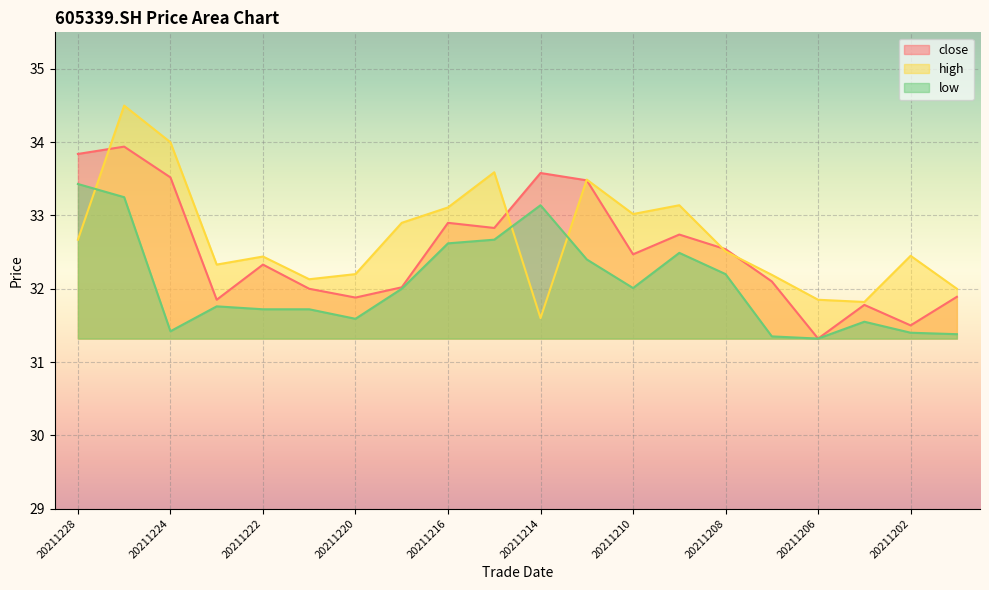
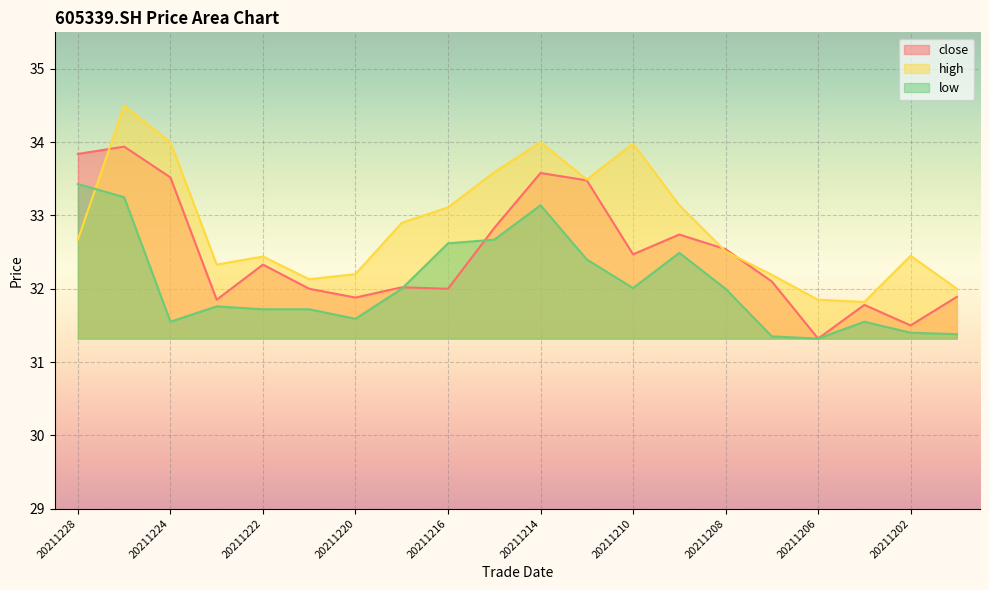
low, 20211224: 31.4 -> 31.6
close, 20211216: 32.9 -> 32.0
high, 20211214: 31.6 -> 34.0
high, 20211210: 33.0 -> 34.0
low, 20211208: 32.2 -> 32.0
